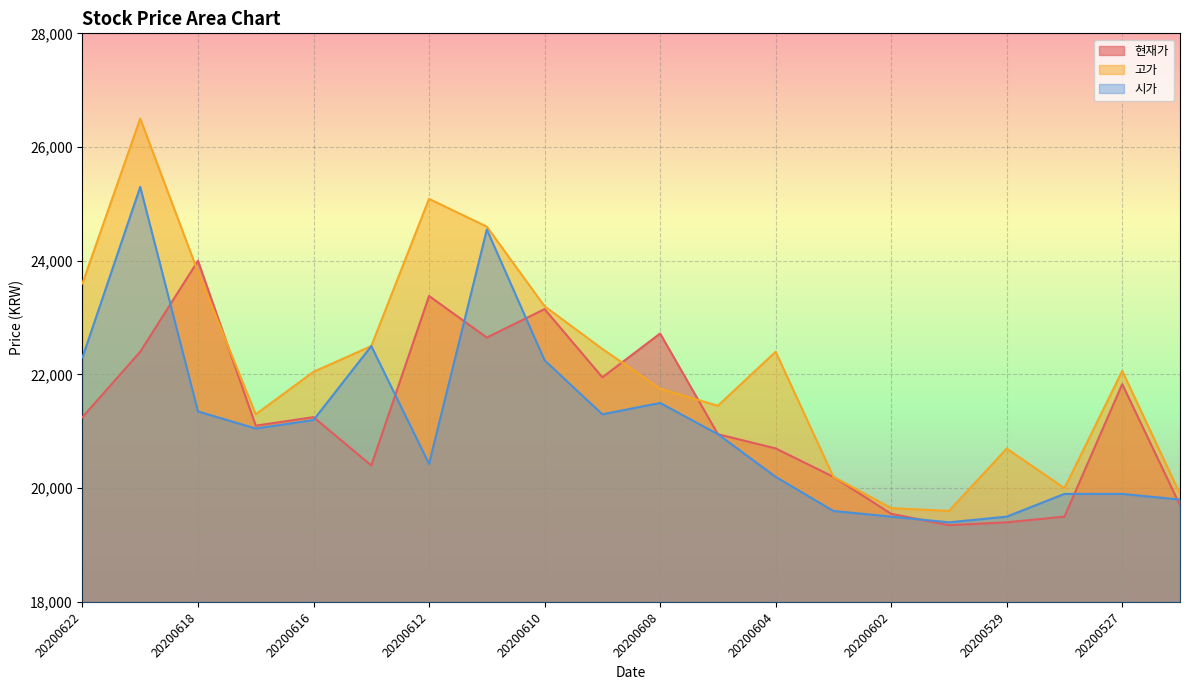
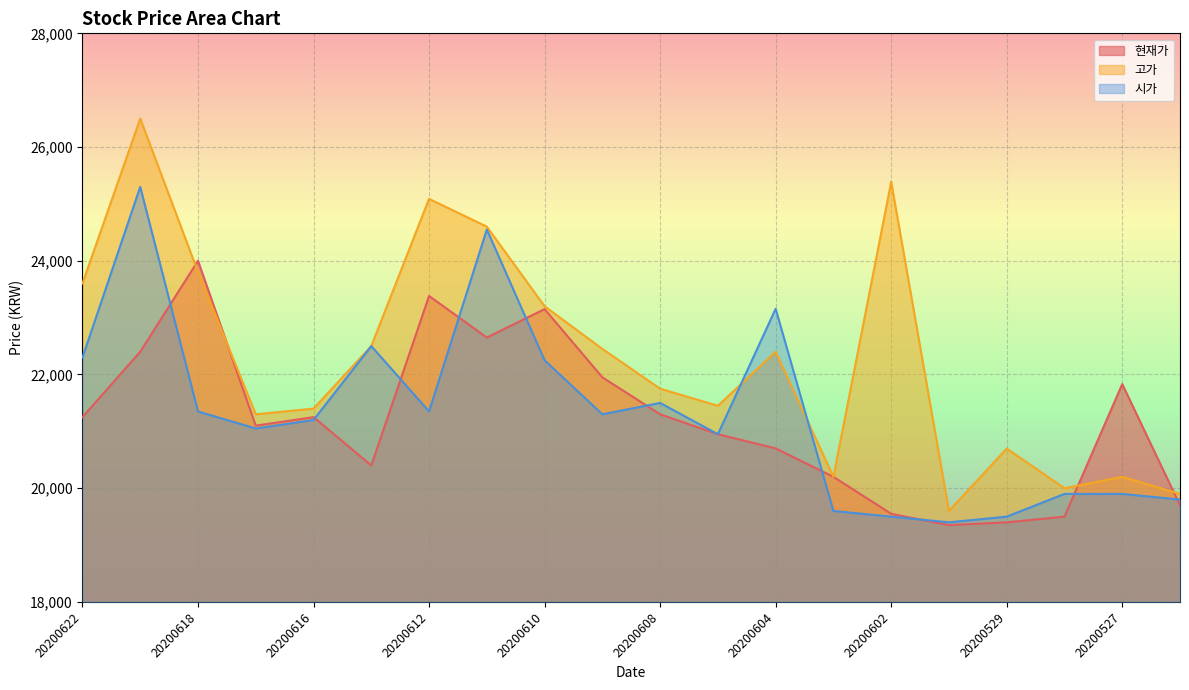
고가, 20200616: 22,000 -> 21,400
시가, 20200612: 20,400 -> 21,400
현재가, 20200608: 22,700 -> 21,300
시가, 20200604: 20,200 -> 23,200
고가, 20200602: 19,700 -> 25,400
고가, 20200527: 22,100 -> 20,200
